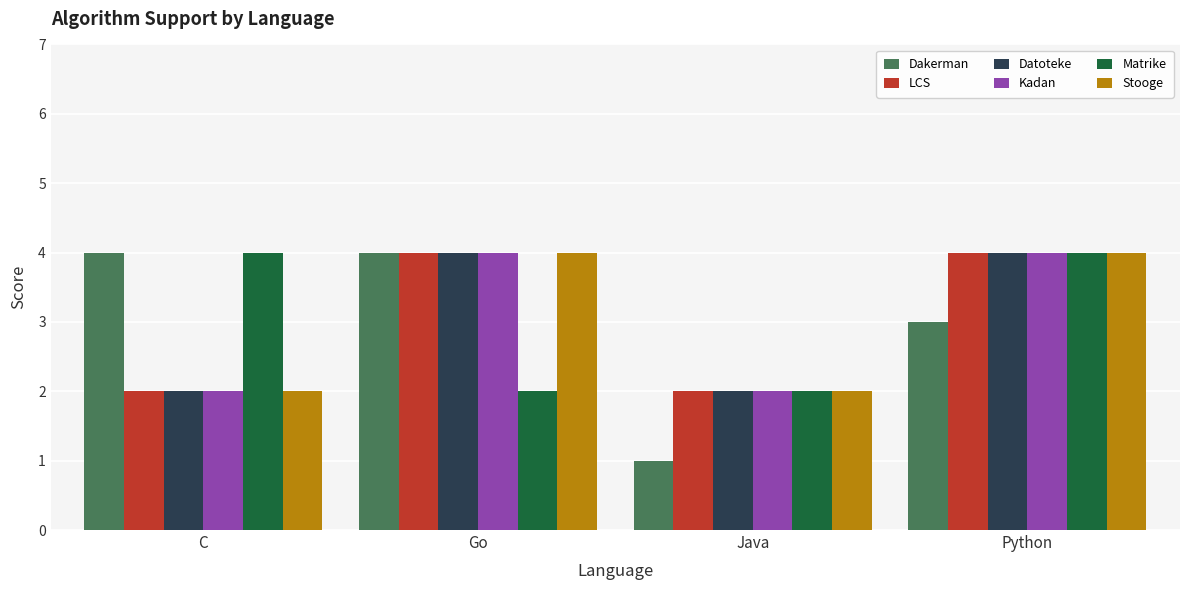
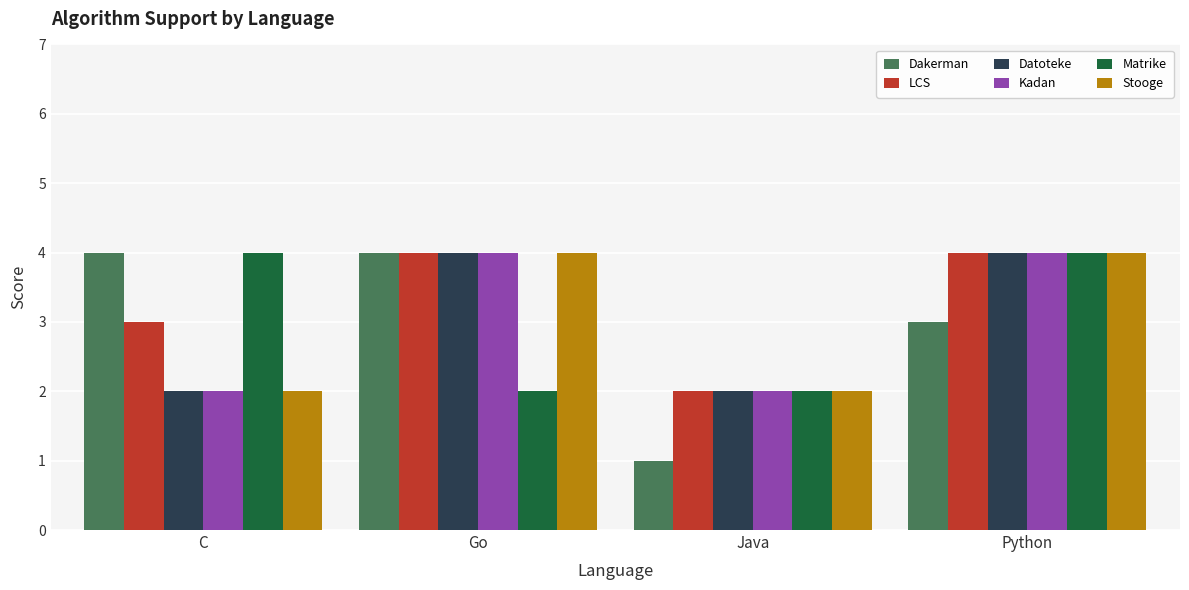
LCS, C: 2 -> 3
